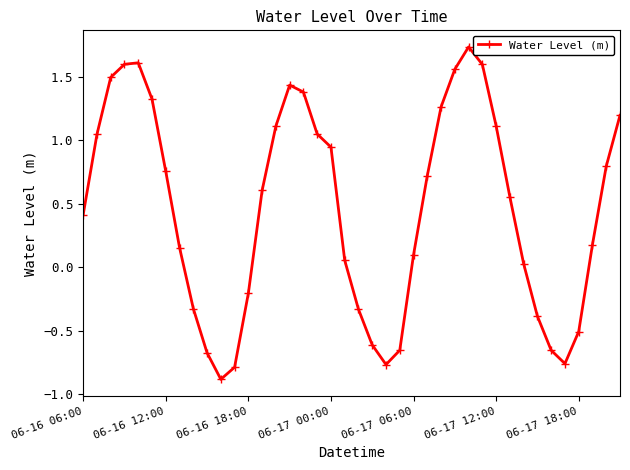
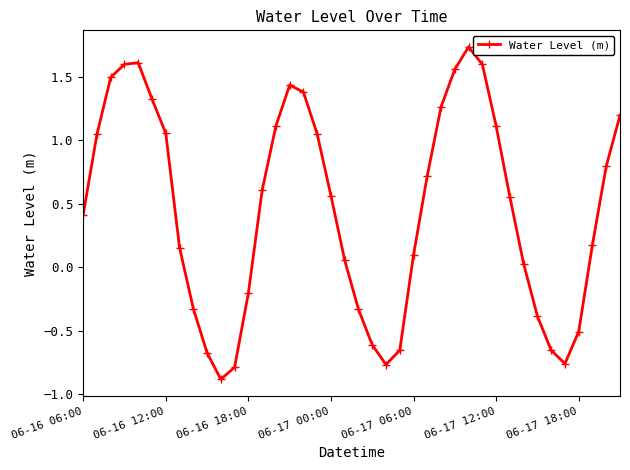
06-16 12:00: 0.75 -> 1.06
06-17 00:00: 0.95 -> 0.56
